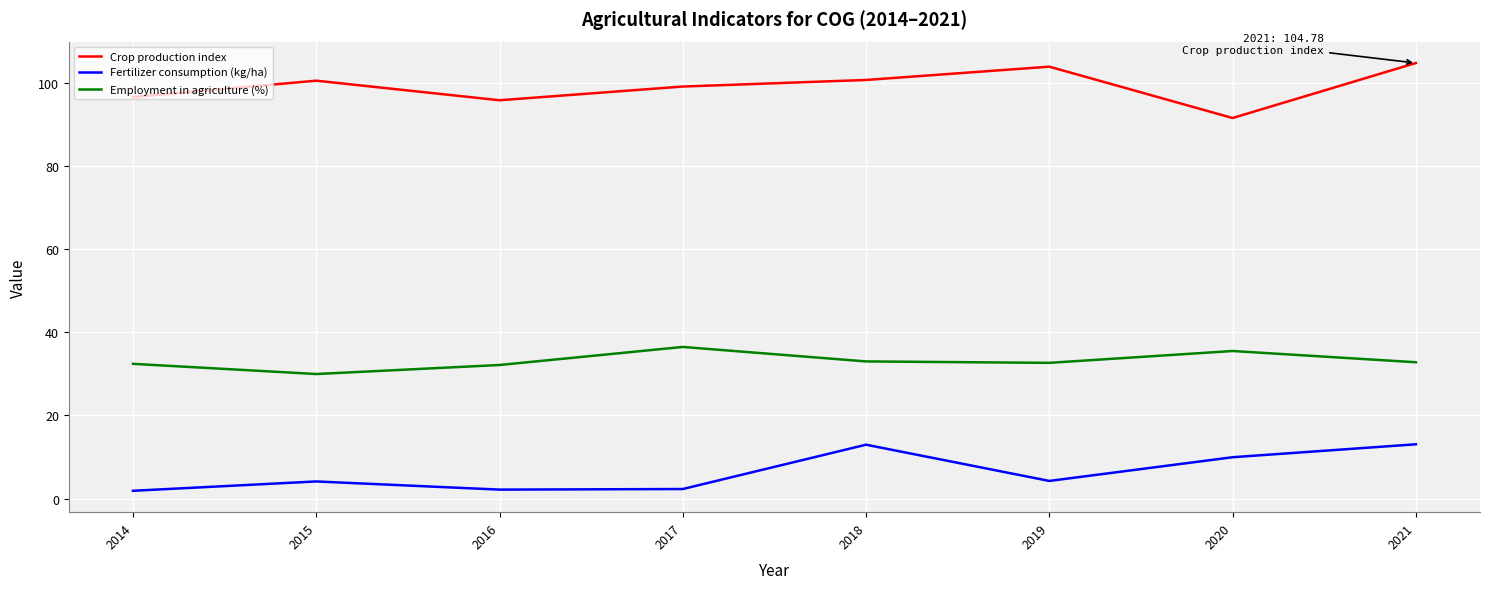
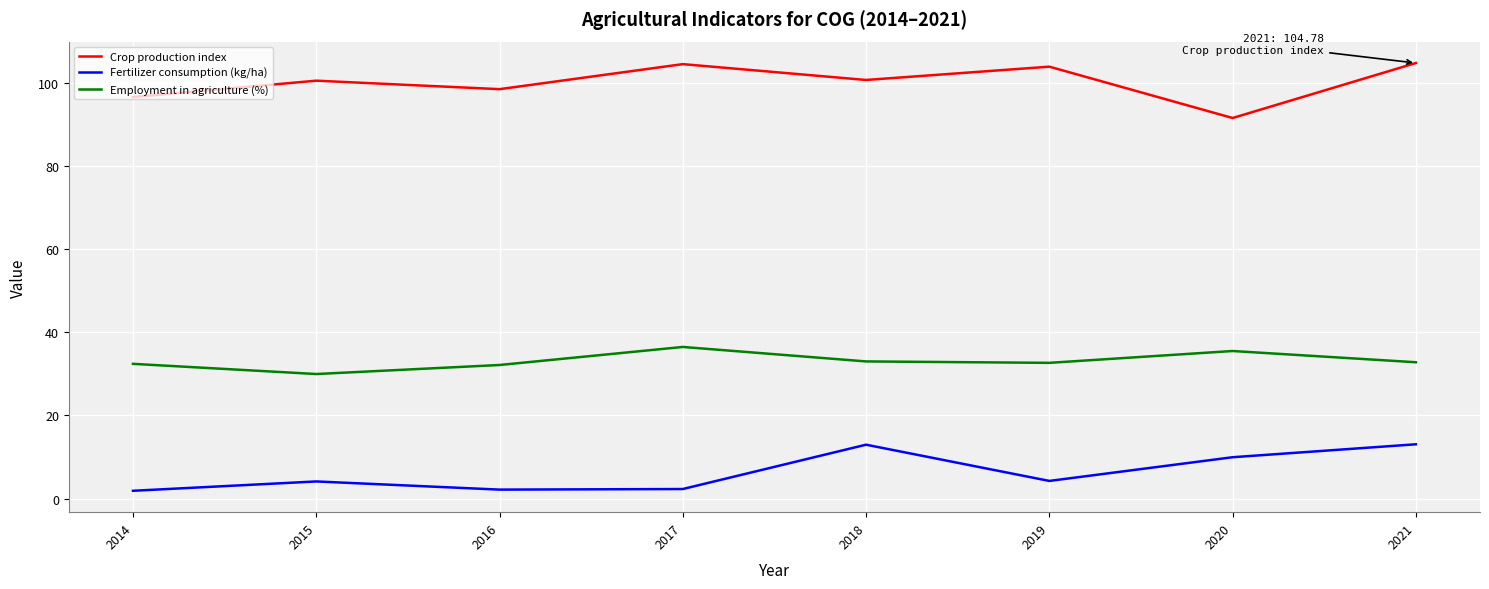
Crop production index, 2016: 96 -> 98
Crop production index, 2017: 99 -> 105
